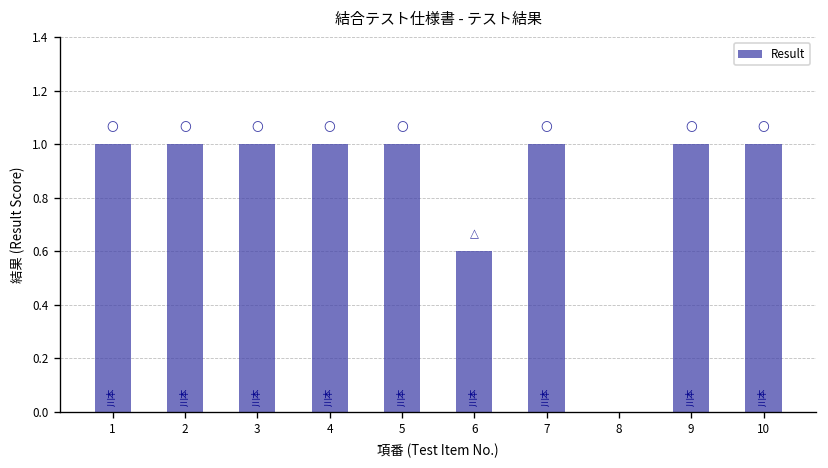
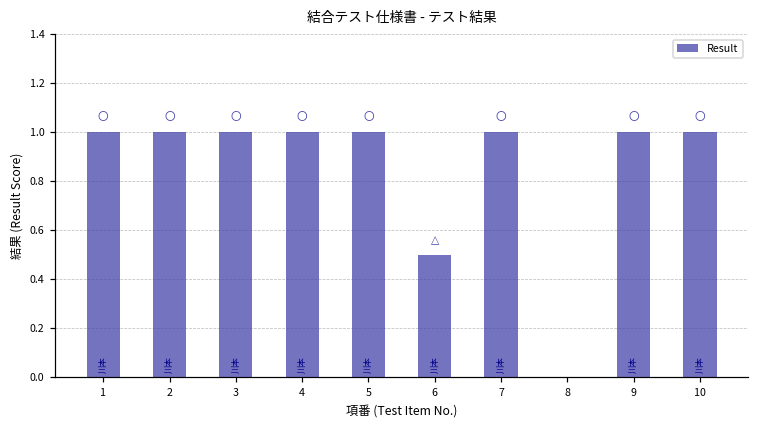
6: 0.6 -> 0.5
